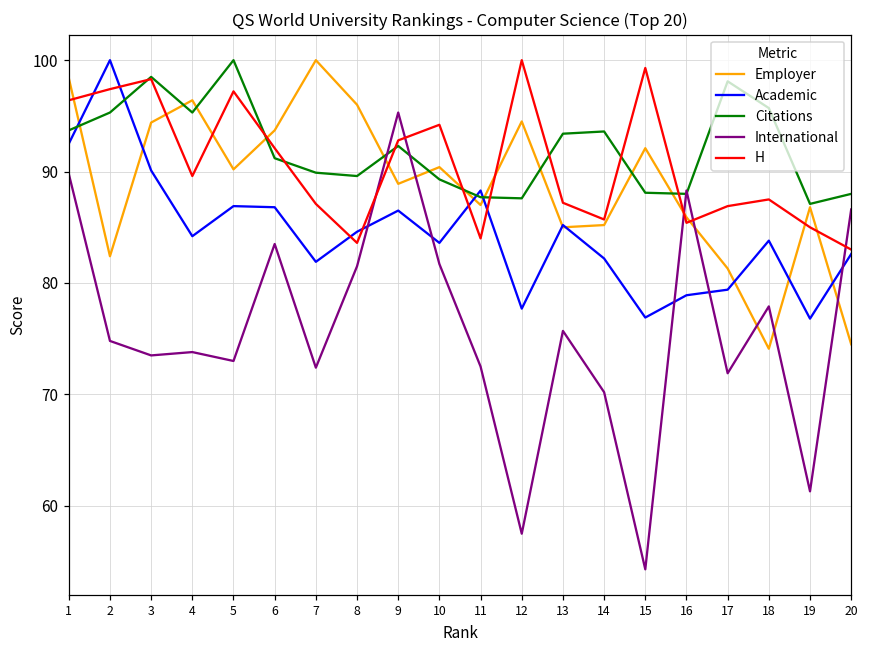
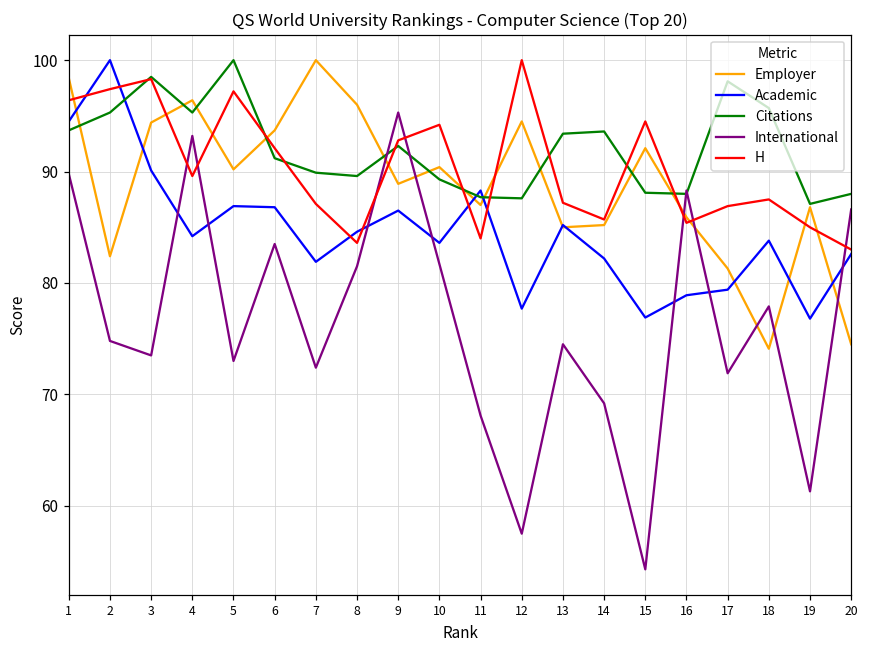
Academic, 1: 92.5 -> 94.5
International, 4: 73.8 -> 93.2
International, 11: 72.5 -> 68.1
International, 13: 75.7 -> 74.5
International, 14: 70.2 -> 69.2
H, 15: 99.3 -> 94.5
